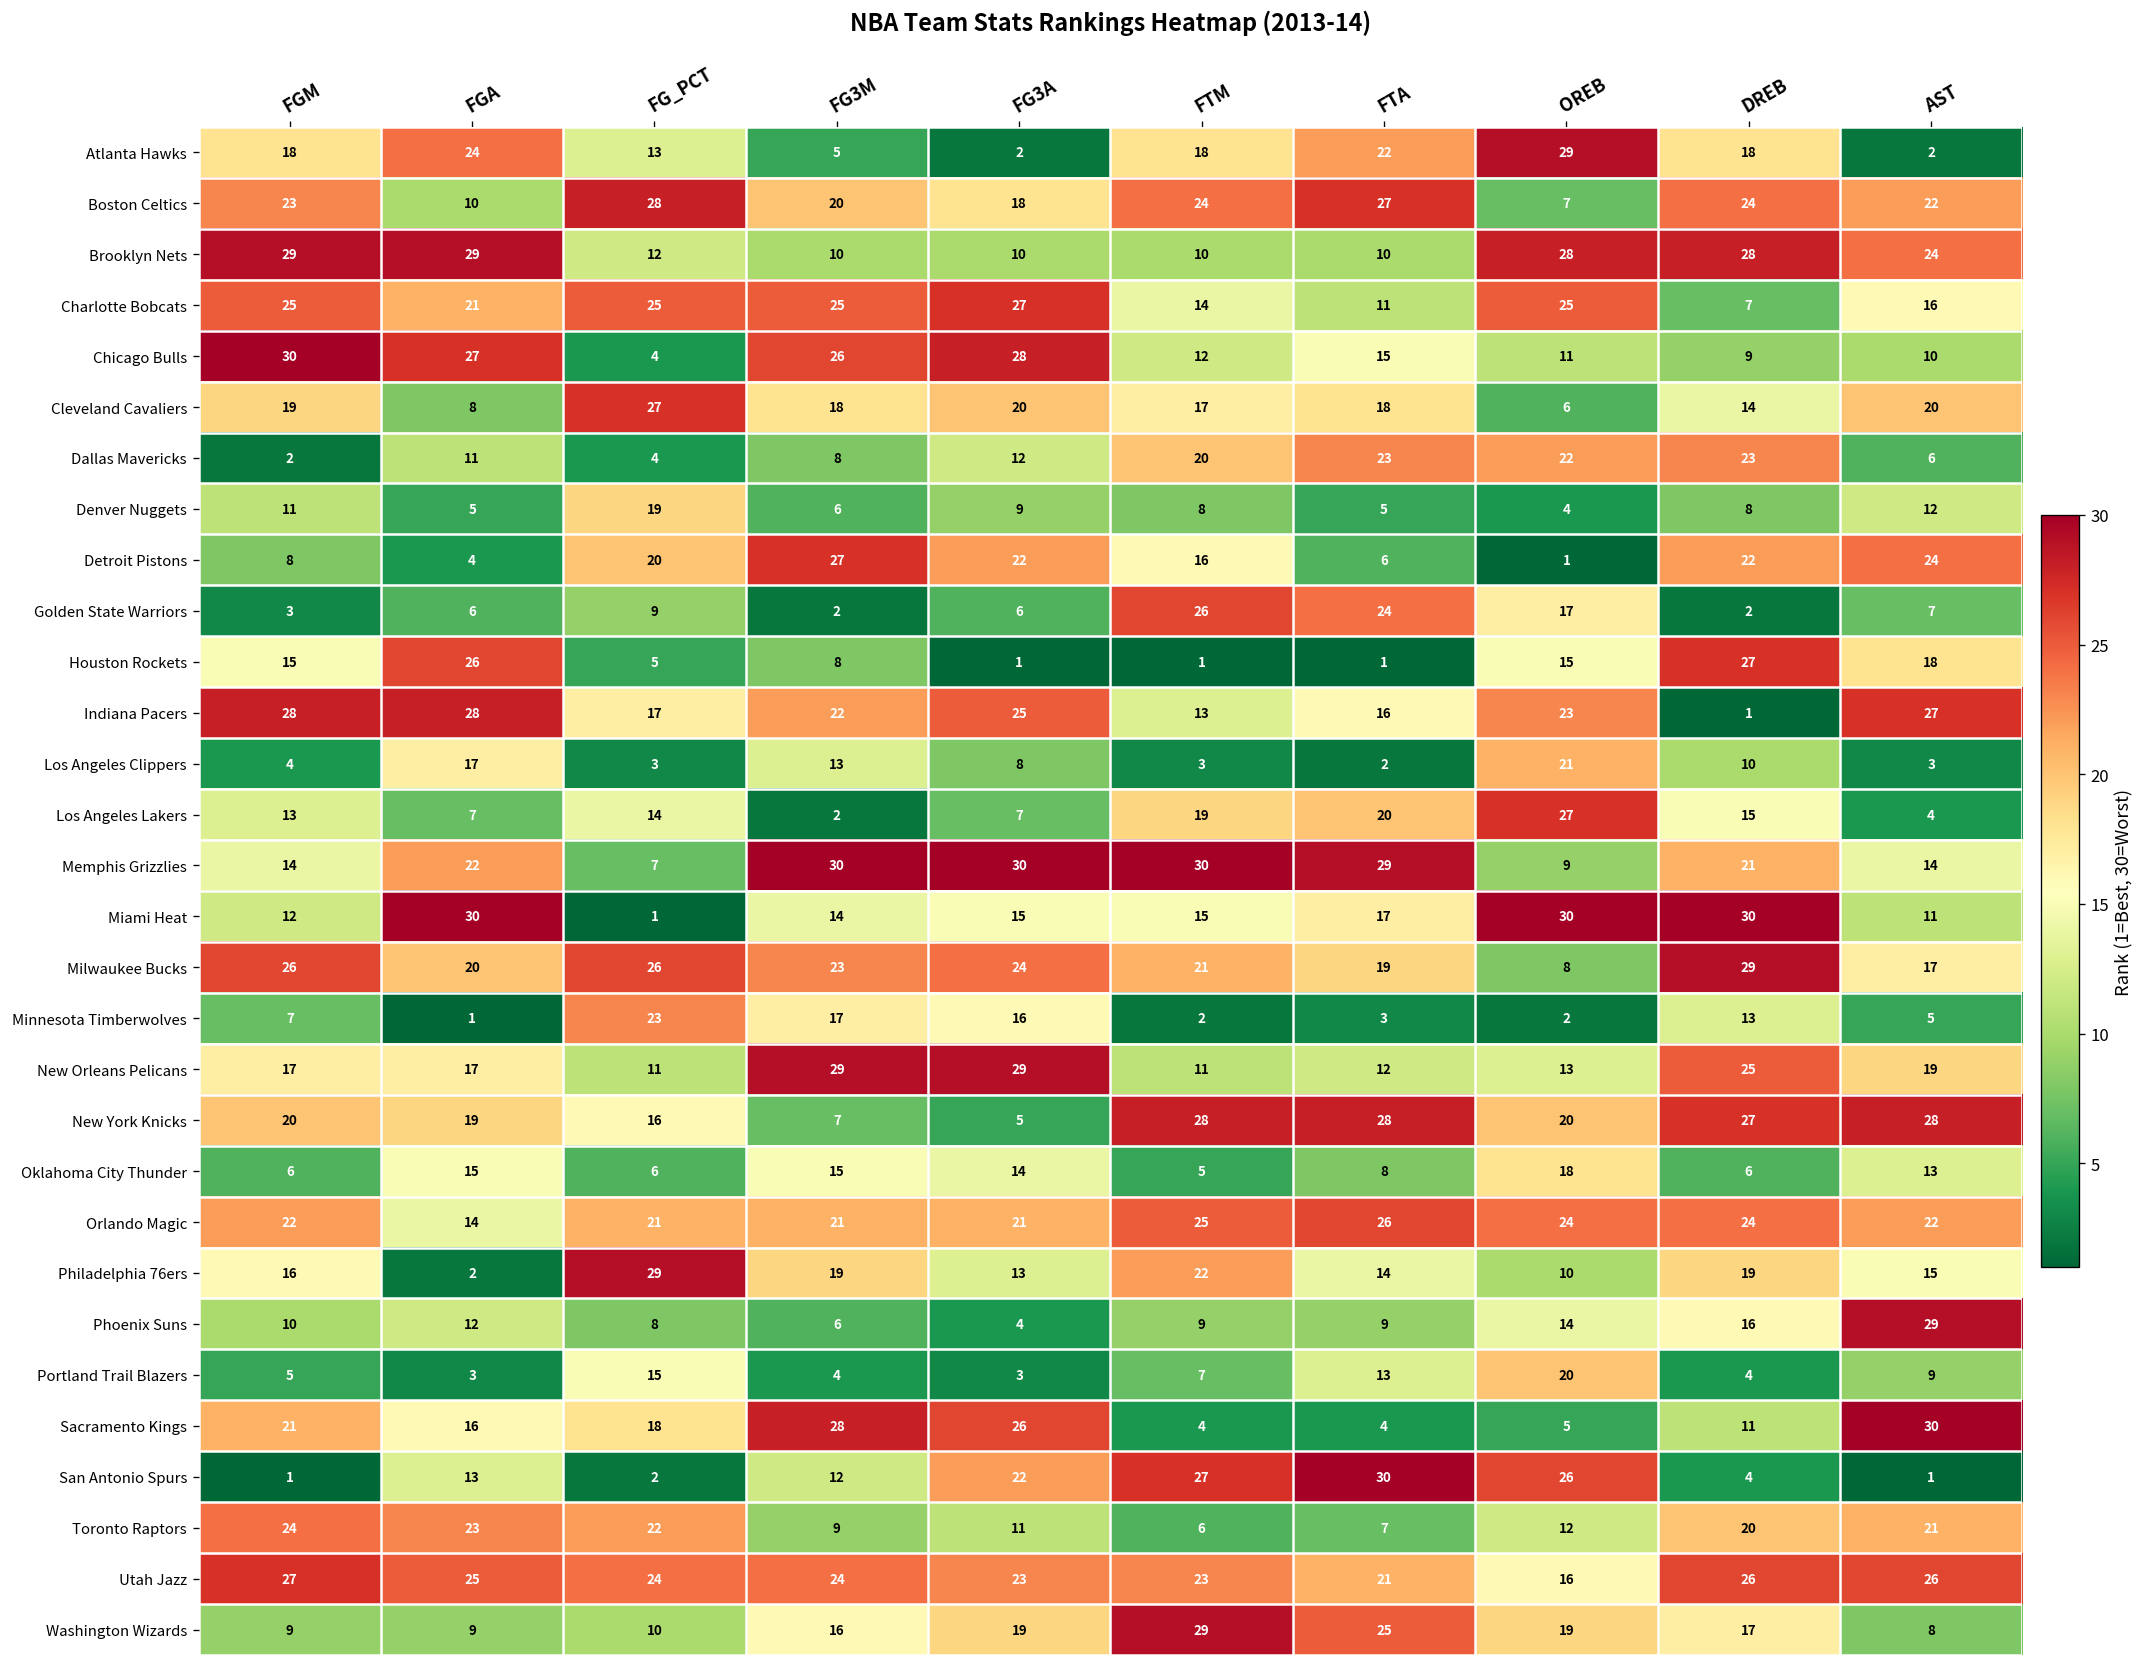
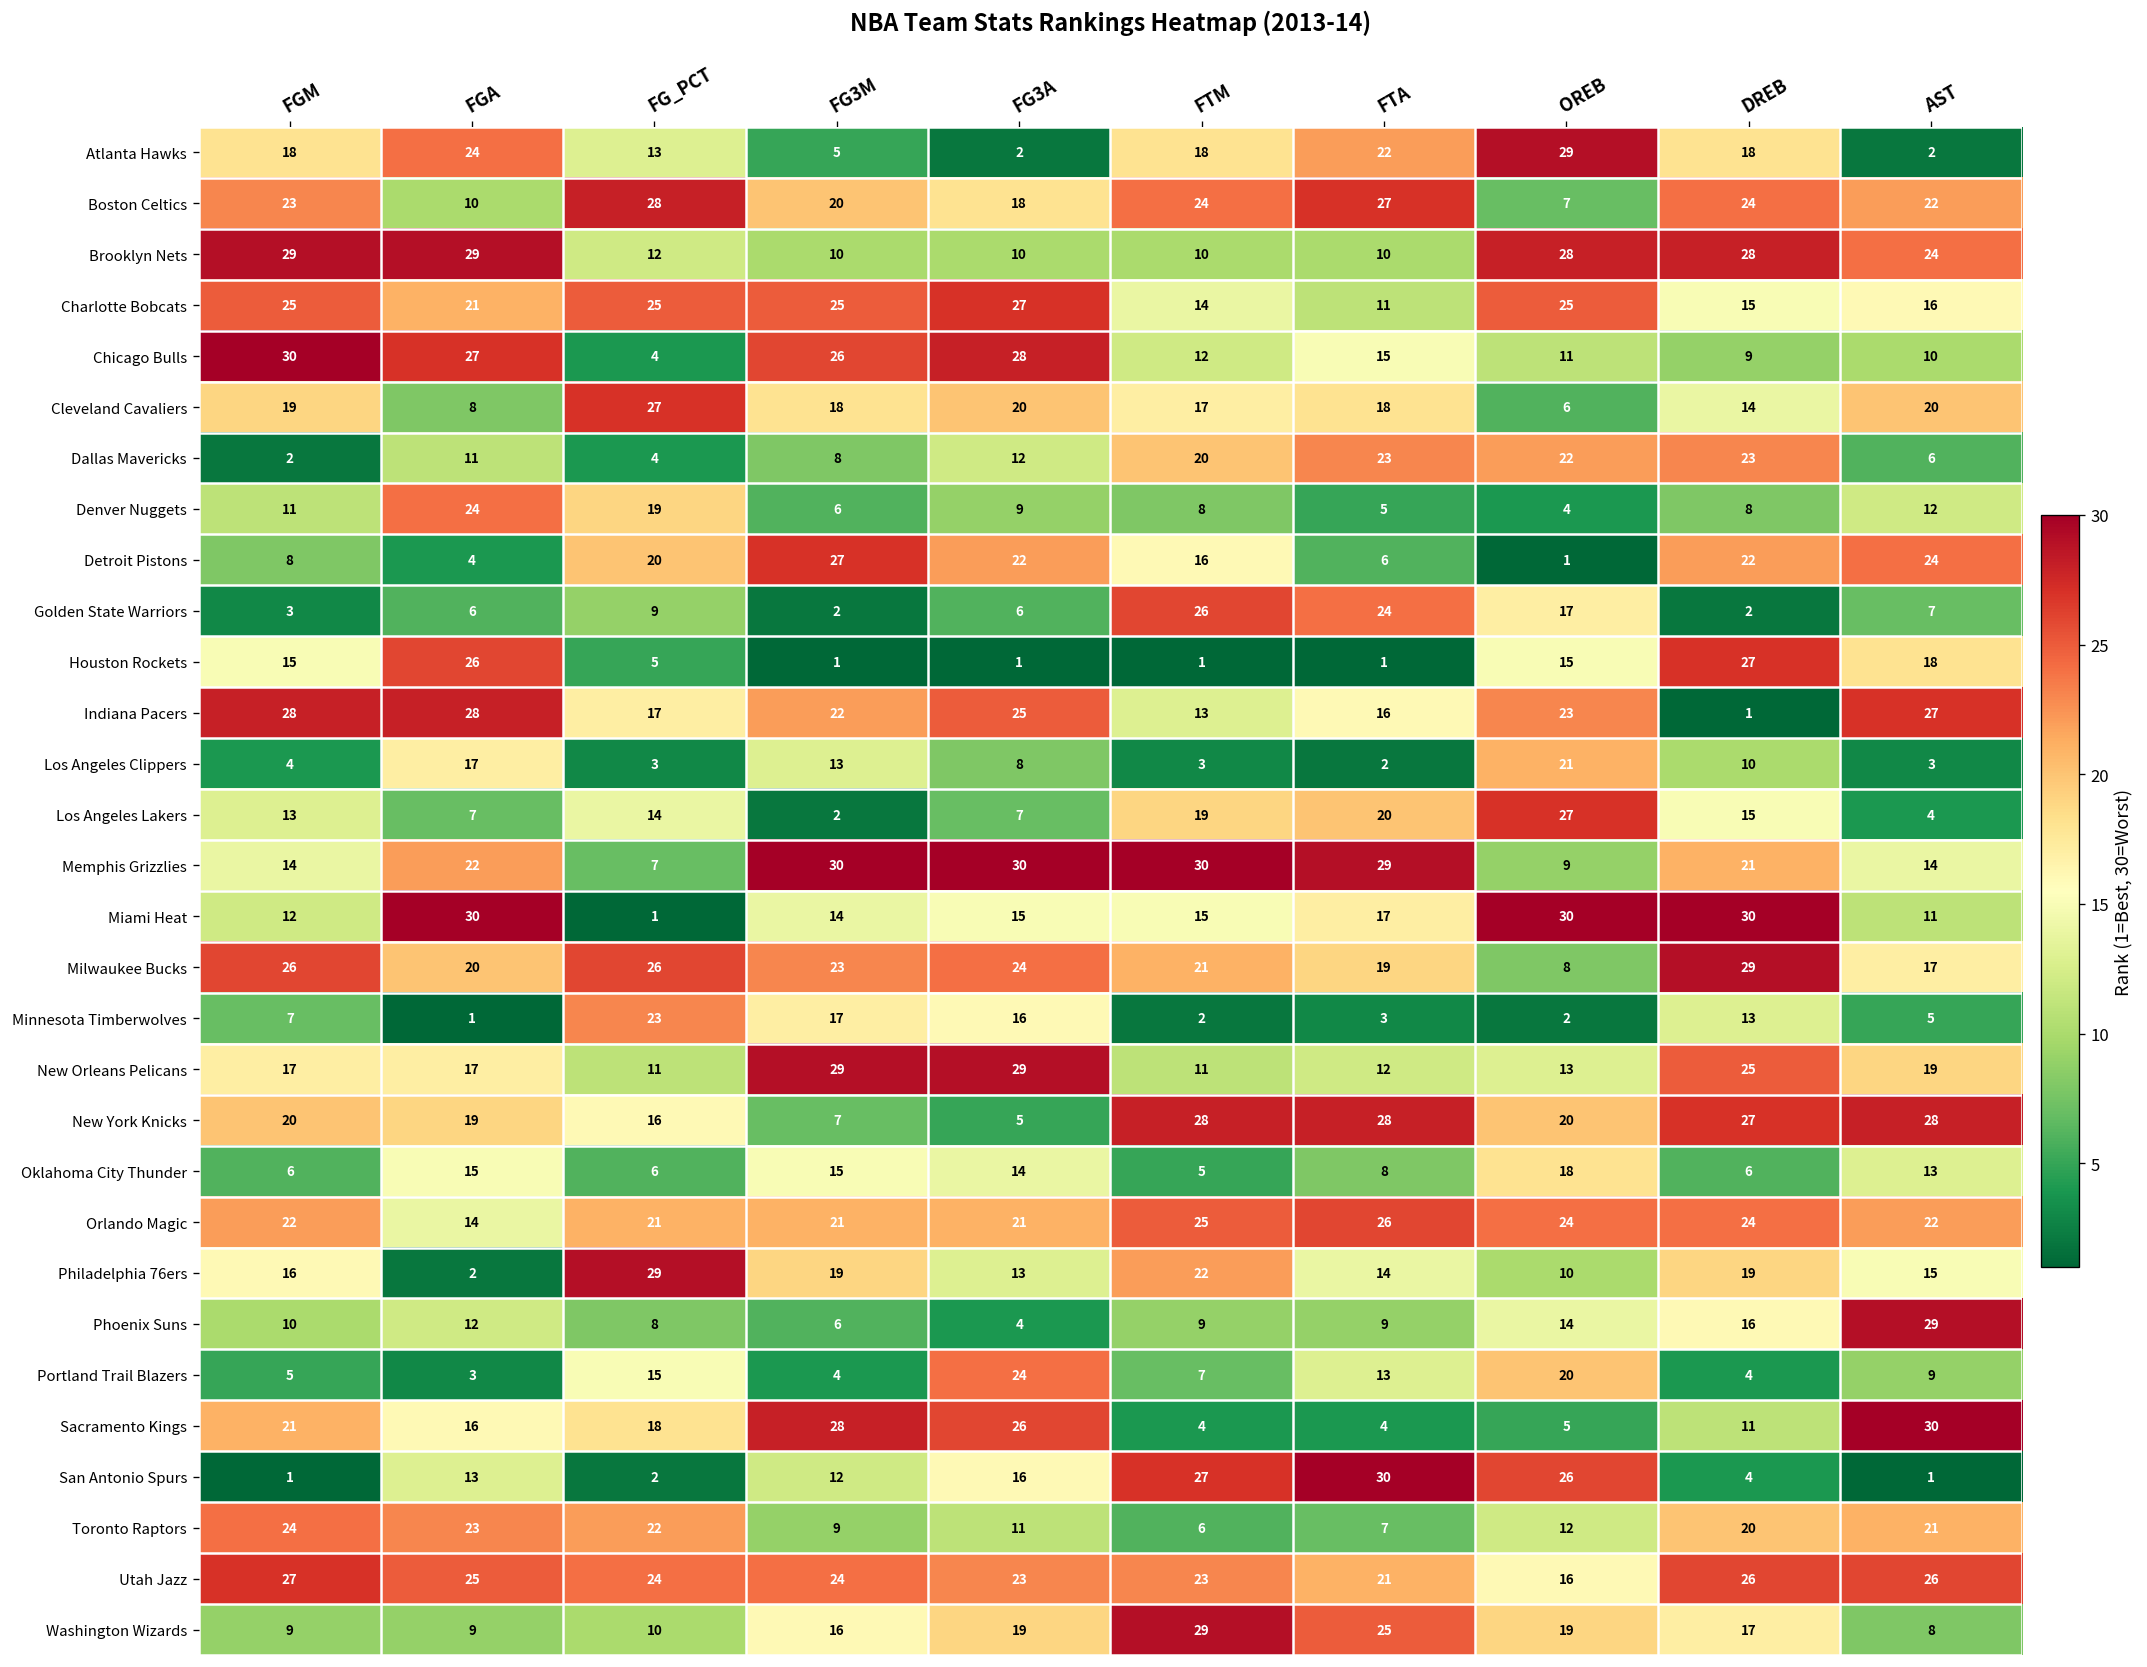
Charlotte Bobcats, DREB: 7 -> 15
Denver Nuggets, FGA: 5 -> 24
Houston Rockets, FG3M: 8 -> 1
Portland Trail Blazers, FG3A: 3 -> 24
San Antonio Spurs, FG3A: 22 -> 16
